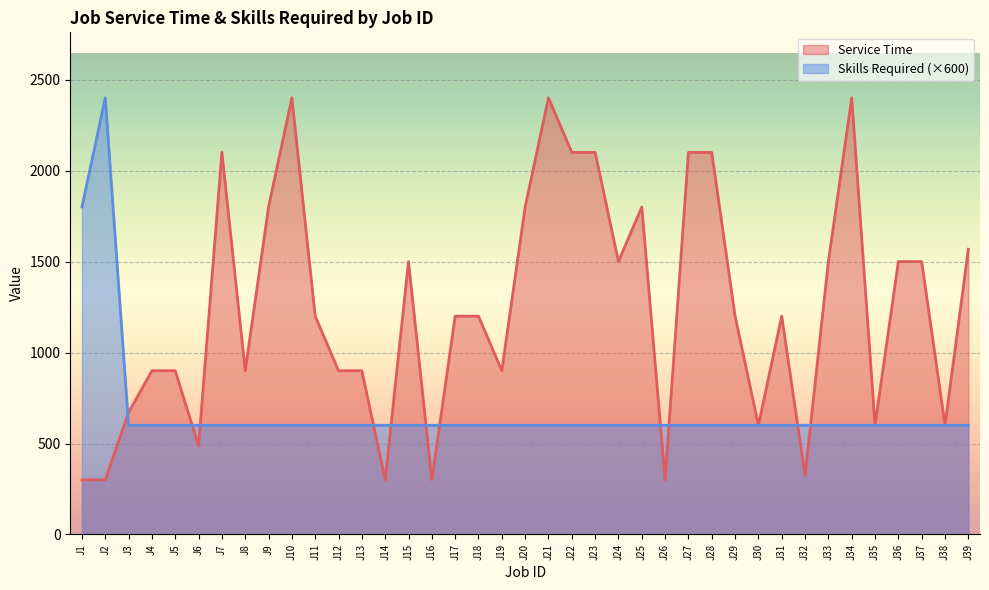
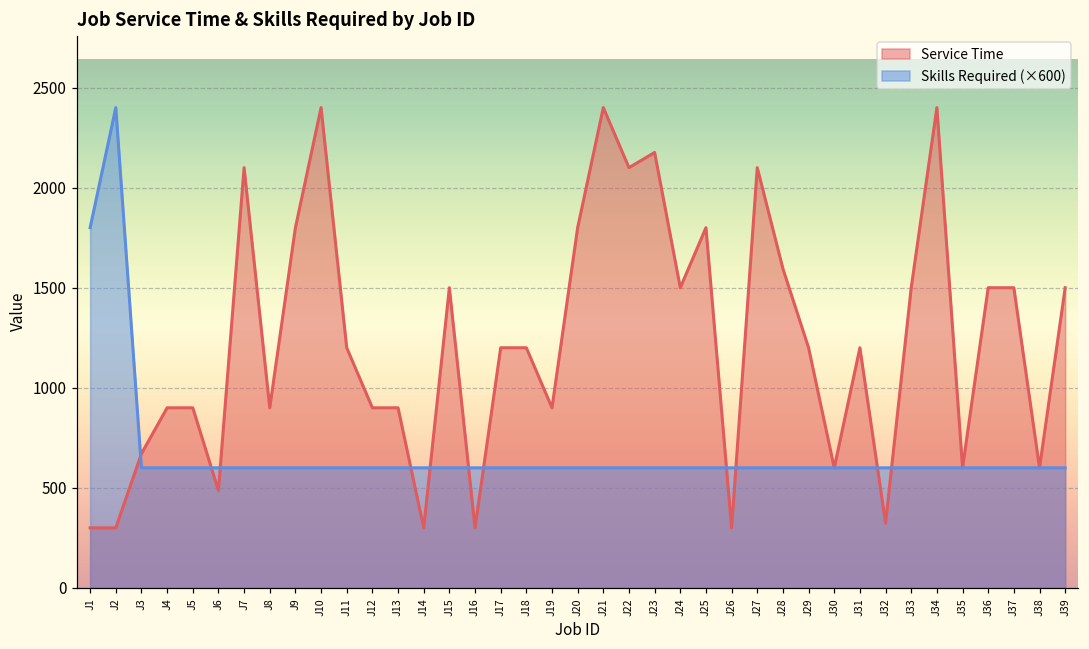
Service Time, J23: 2100 -> 2180
Service Time, J28: 2100 -> 1600
Service Time, J39: 1570 -> 1500
